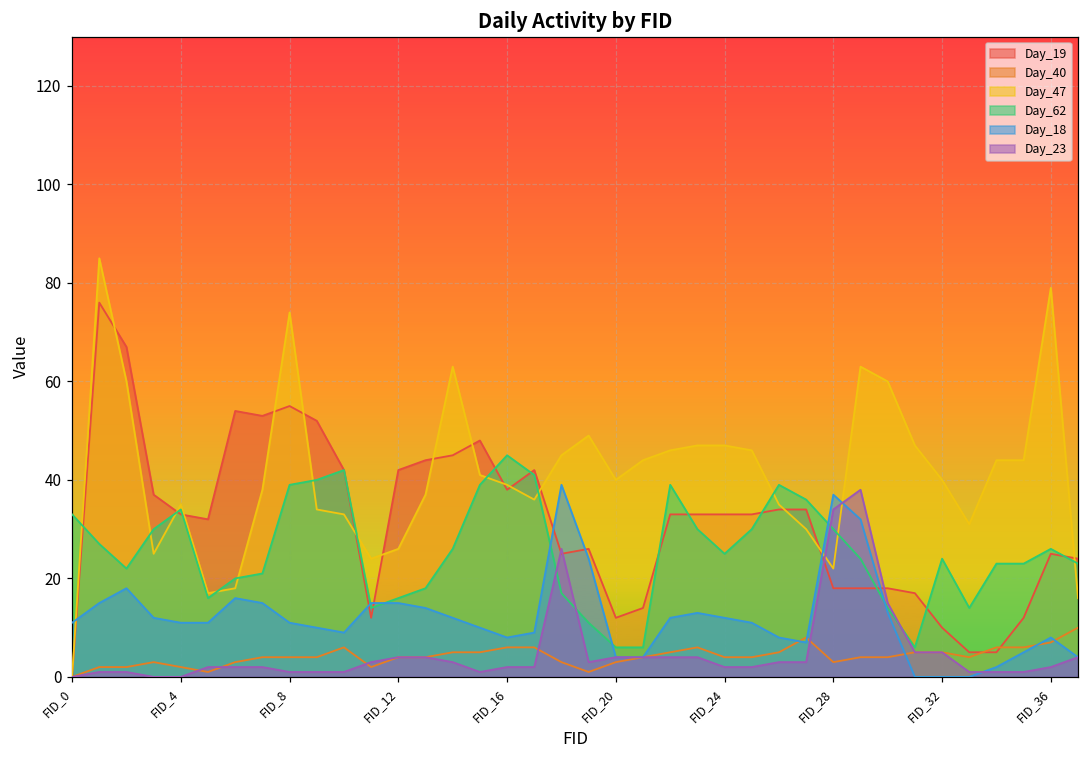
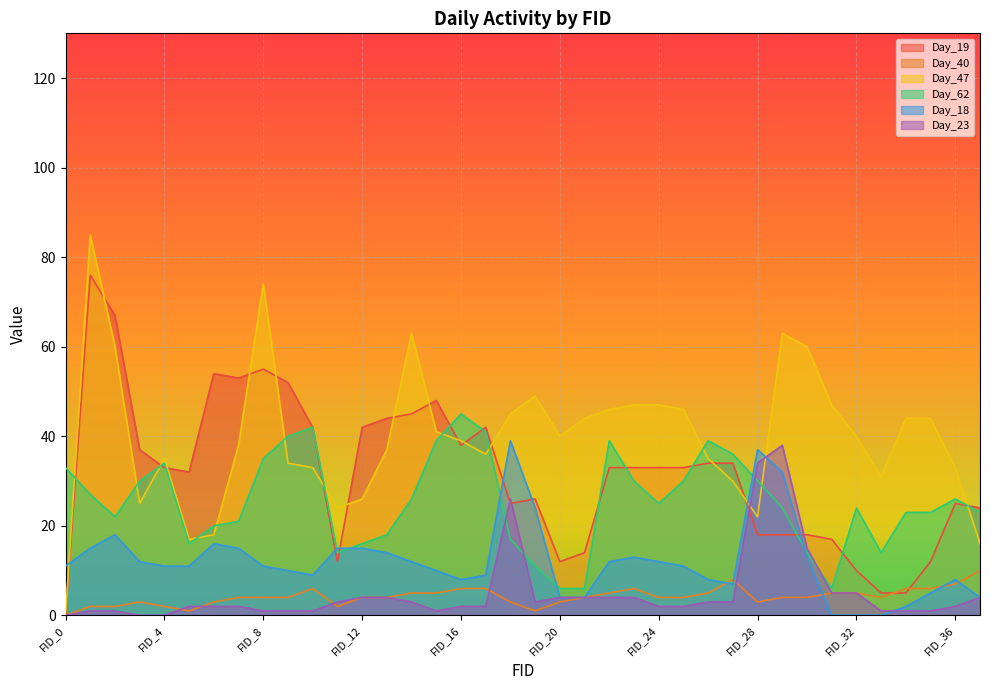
Day_62, FID_8: 39 -> 35
Day_47, FID_36: 79 -> 33
